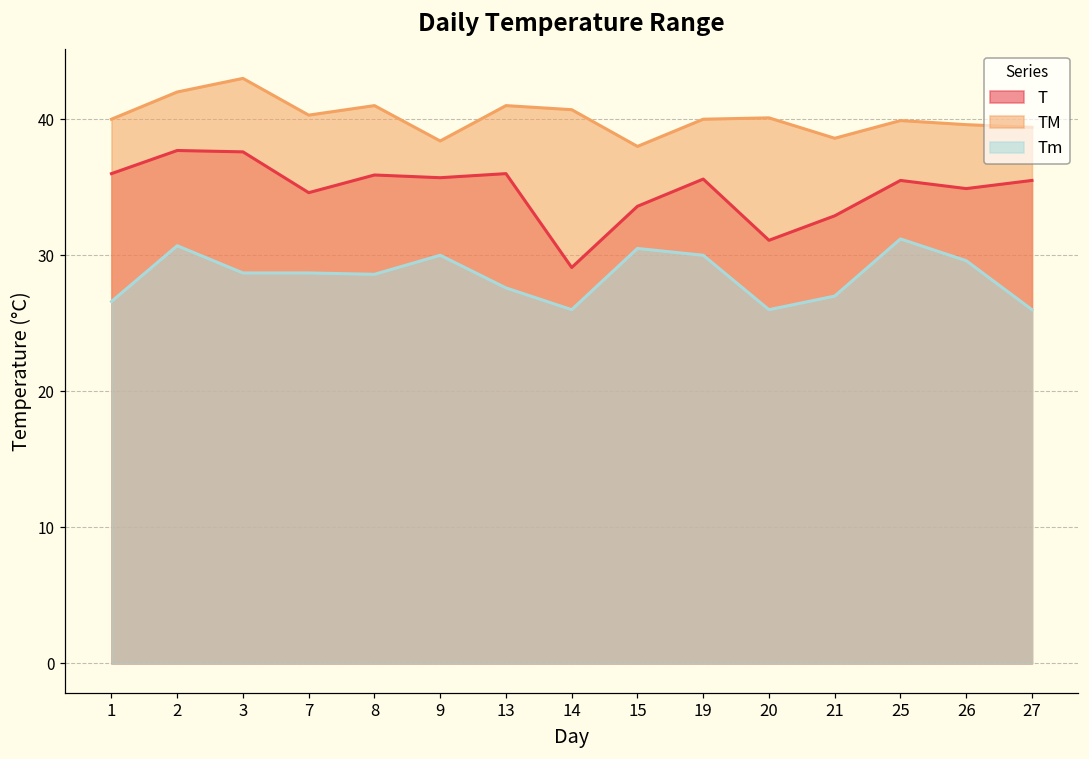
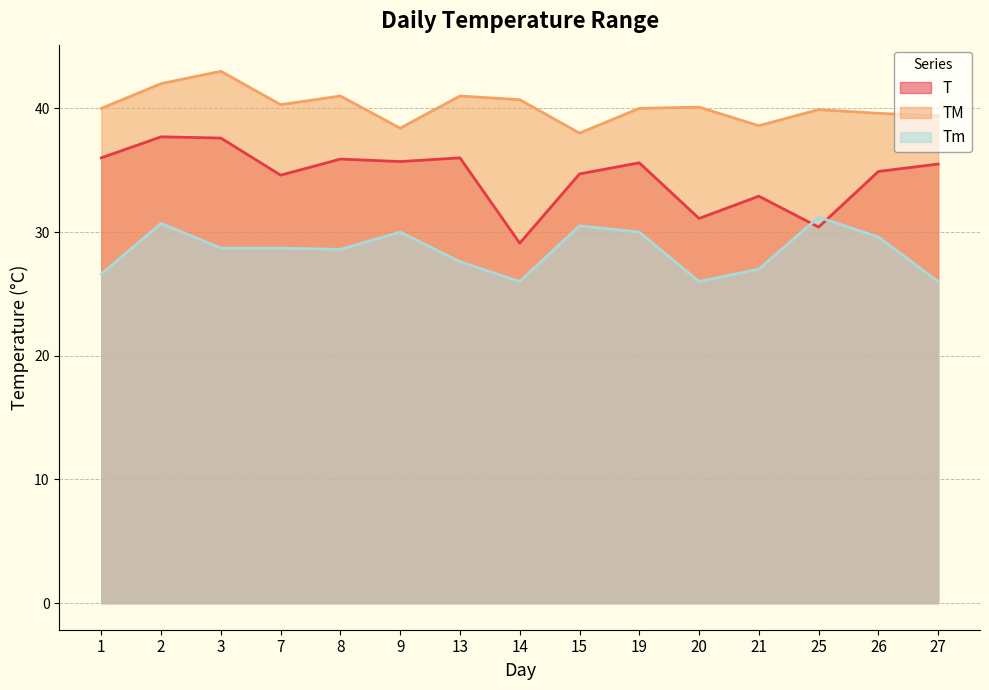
T, 15: 33.6 -> 34.7
T, 25: 35.5 -> 30.4
